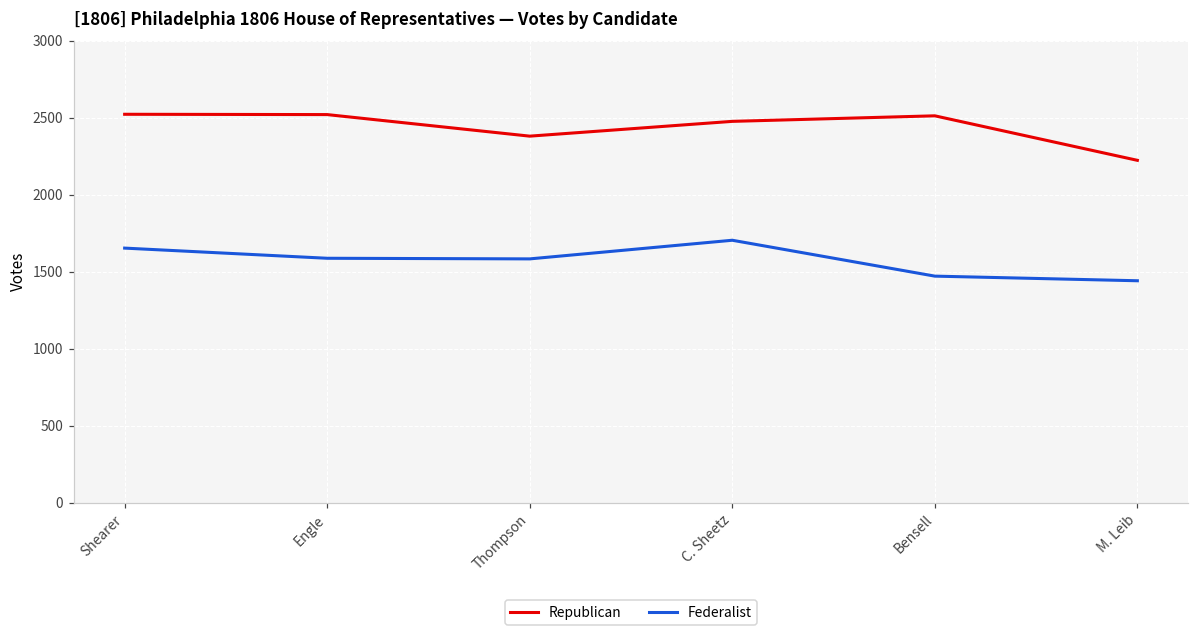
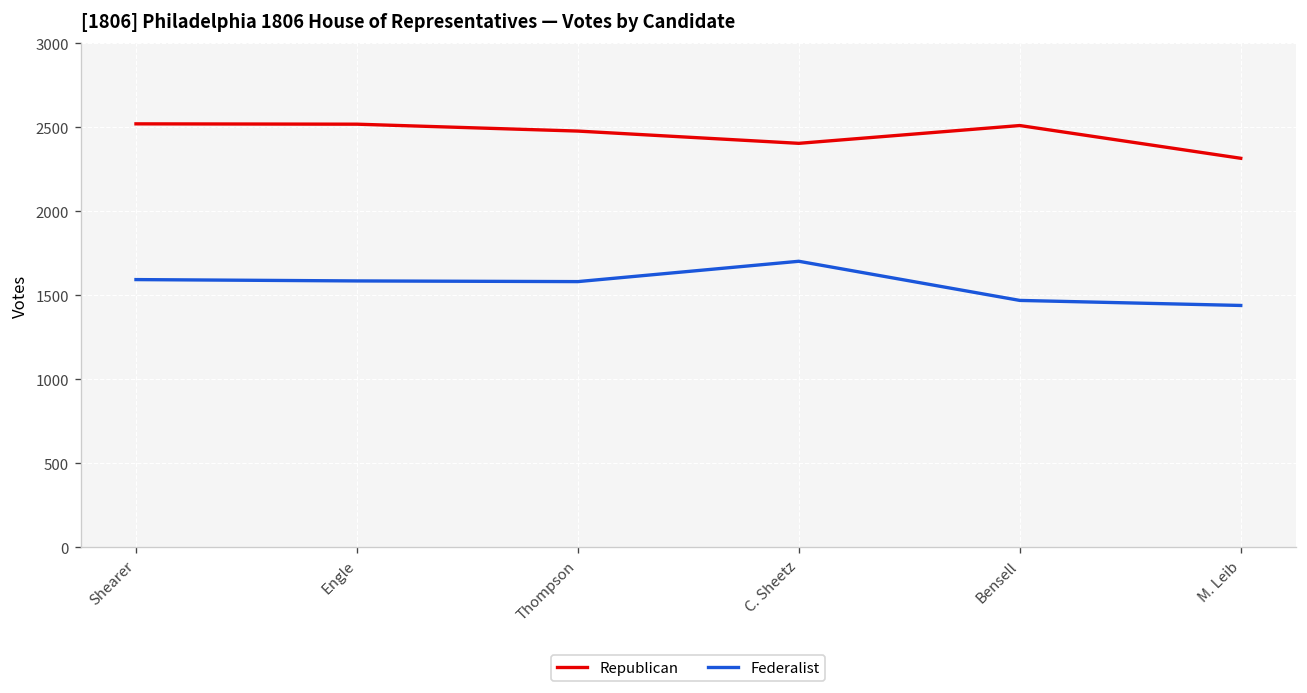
Federalist, Shearer: 1650 -> 1590
Republican, Thompson: 2380 -> 2480
Republican, C. Sheetz: 2480 -> 2410
Republican, M. Leib: 2220 -> 2320
